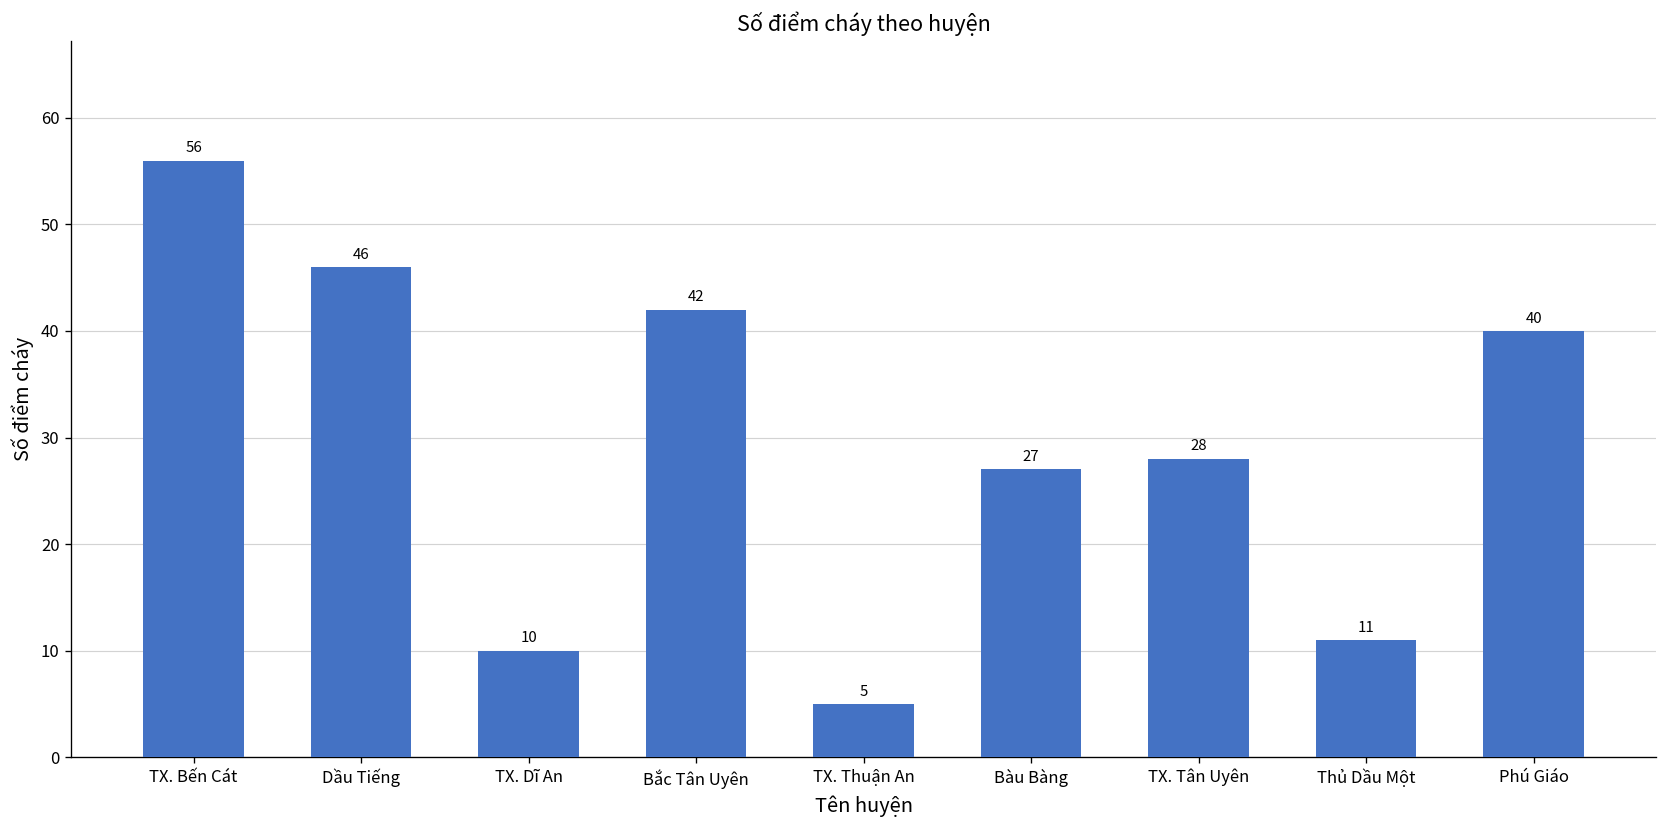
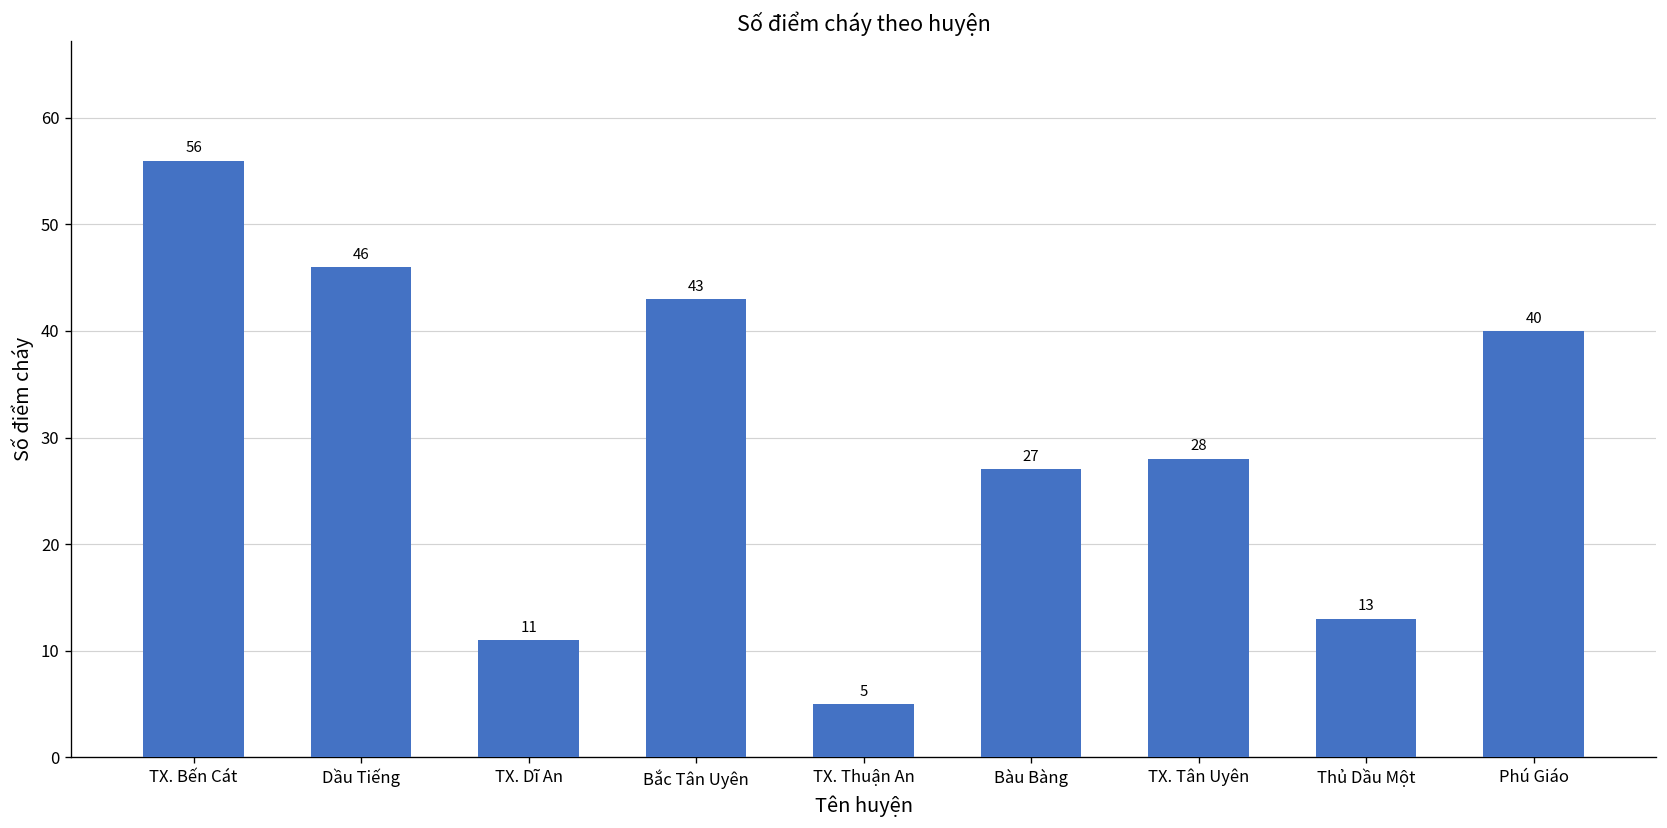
TX. Dĩ An: 10 -> 11
Bắc Tân Uyên: 42 -> 43
Thủ Dầu Một: 11 -> 13
